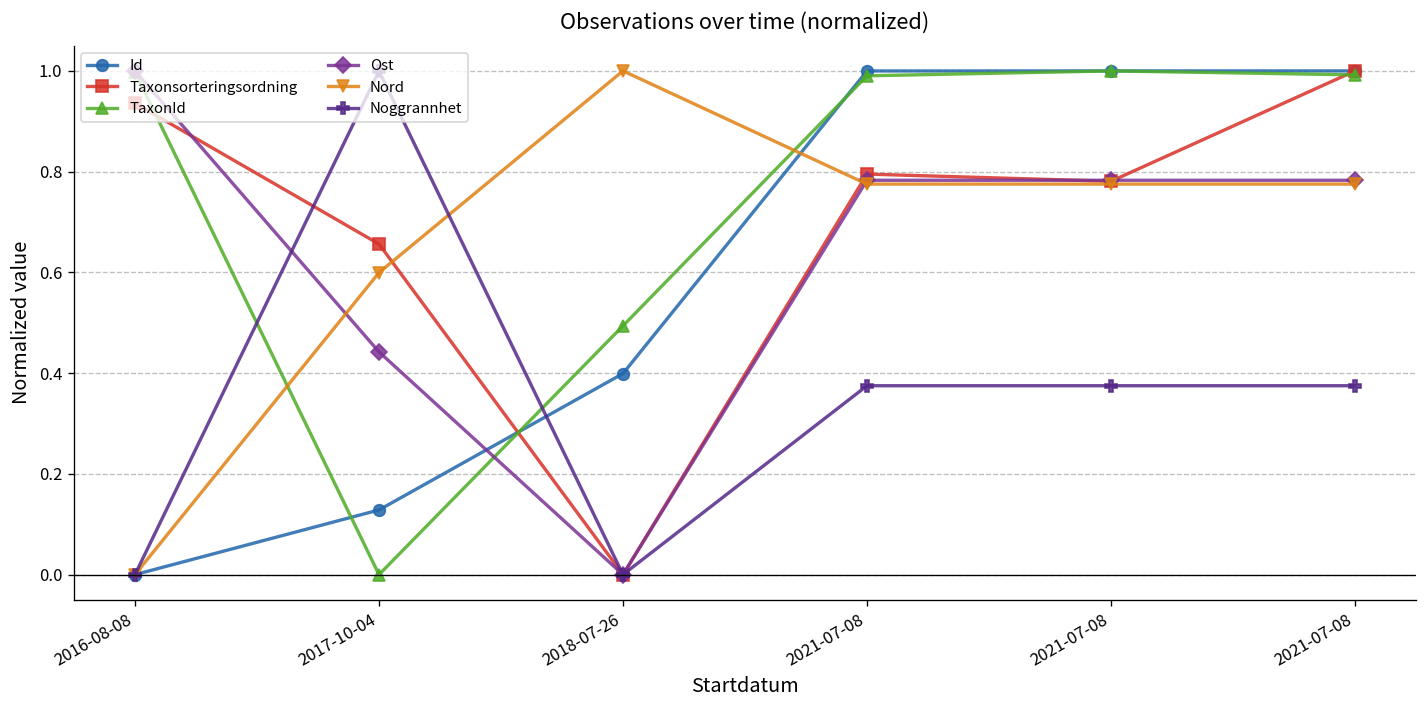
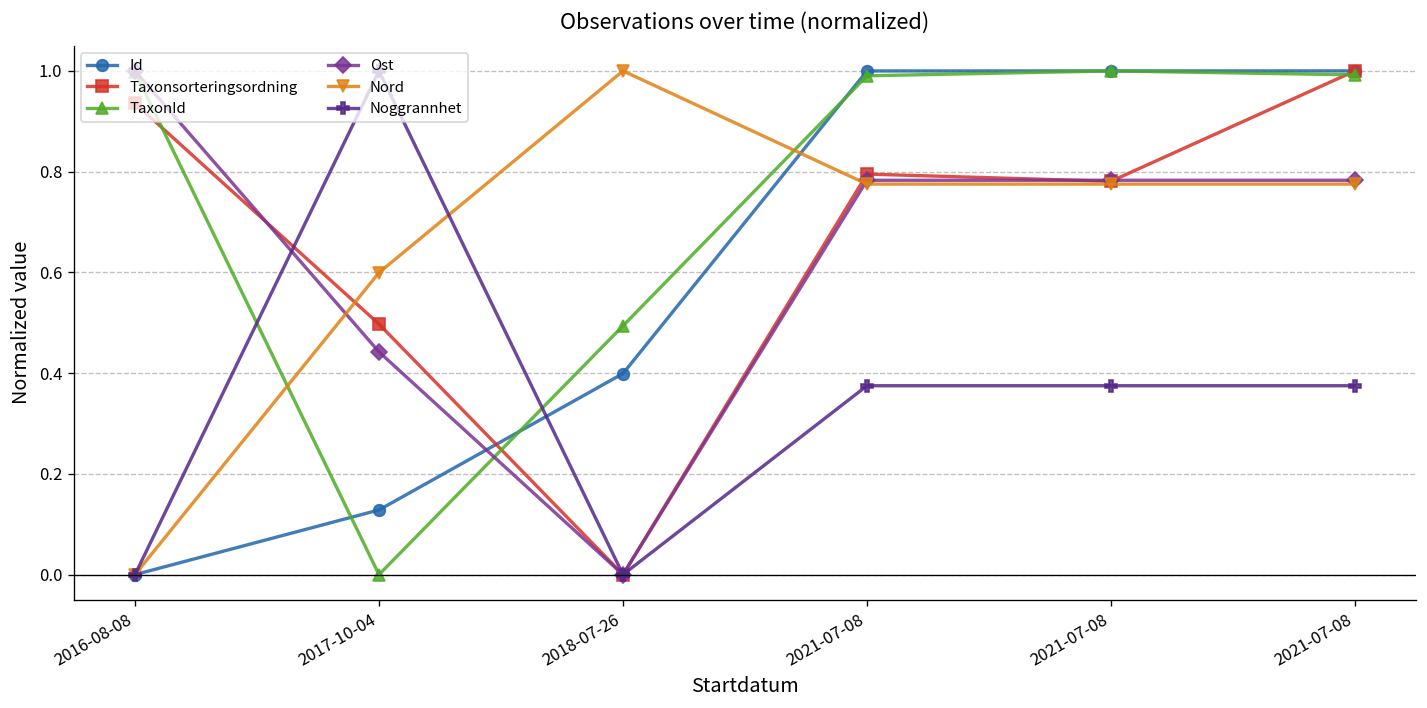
Taxonsorteringsordning, 2017-10-04: 0.66 -> 0.50
